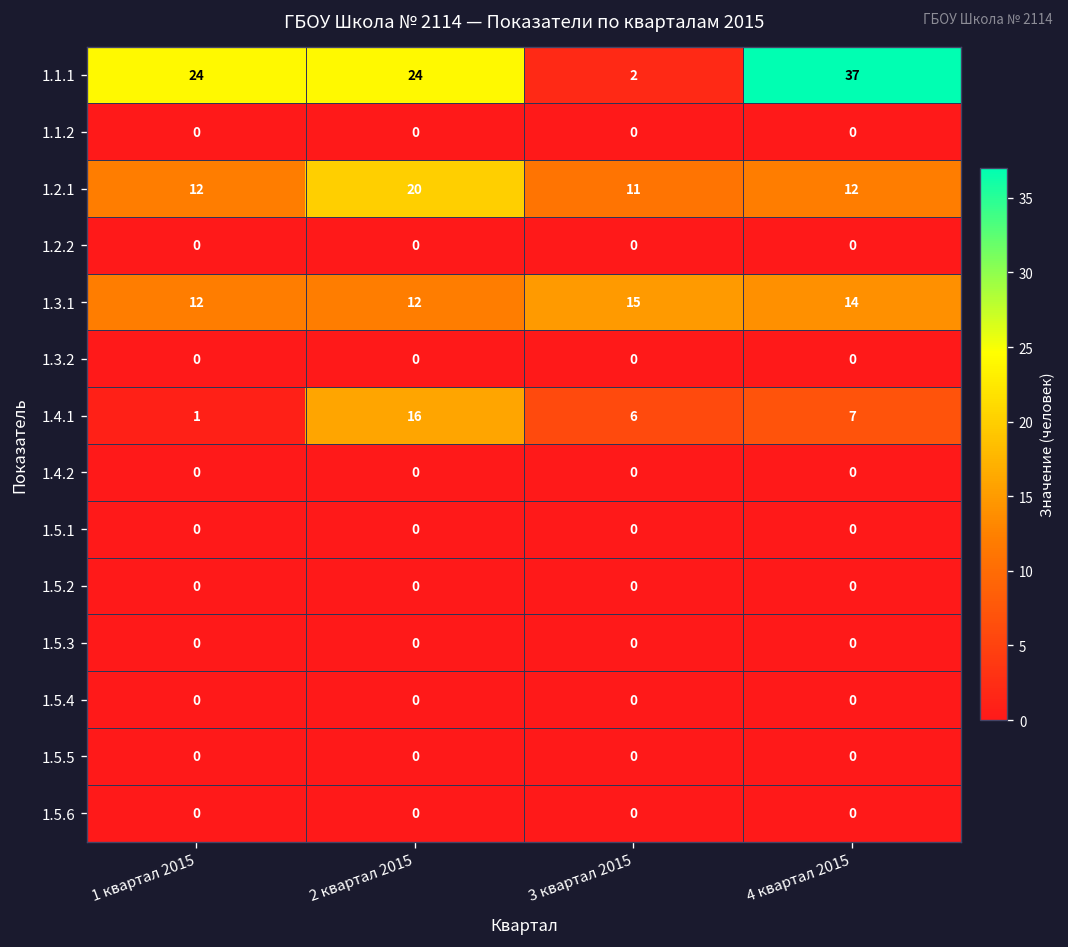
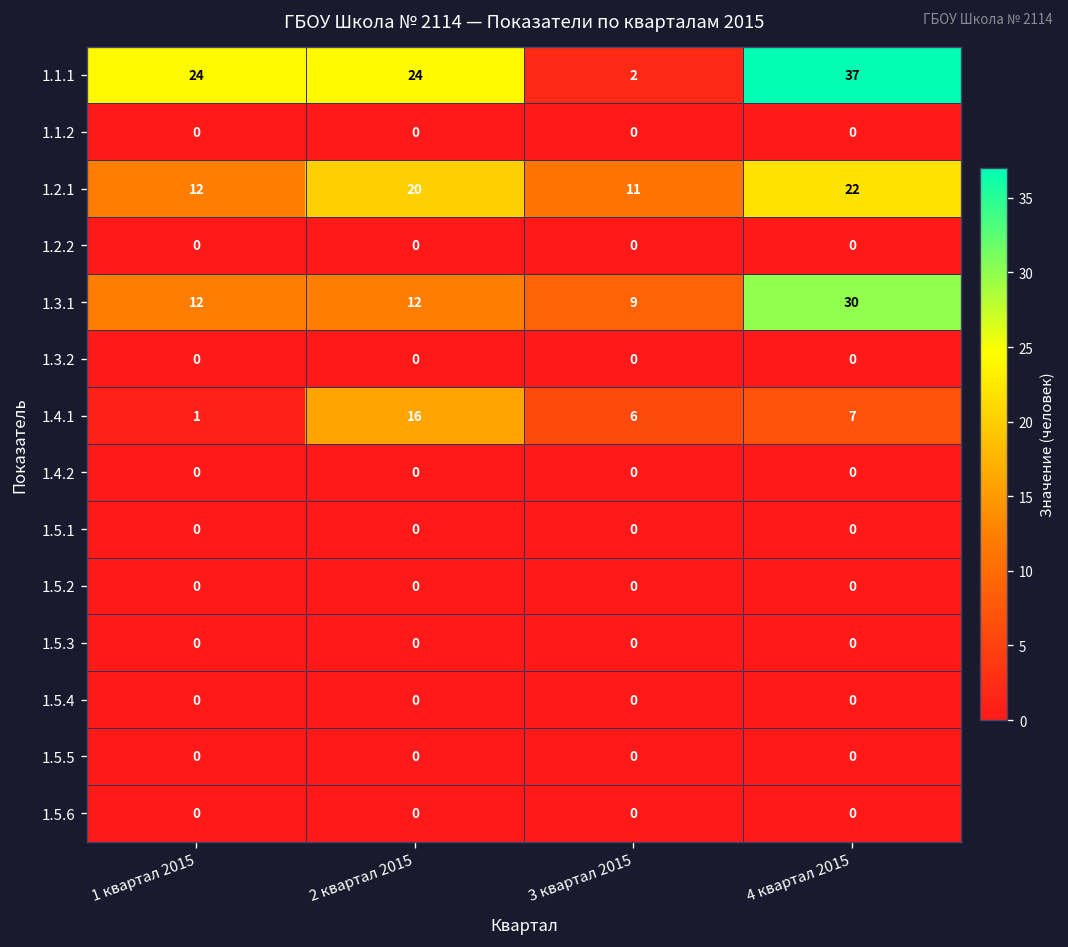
1.2.1, 4 квартал 2015: 12 -> 22
1.3.1, 3 квартал 2015: 15 -> 9
1.3.1, 4 квартал 2015: 14 -> 30
